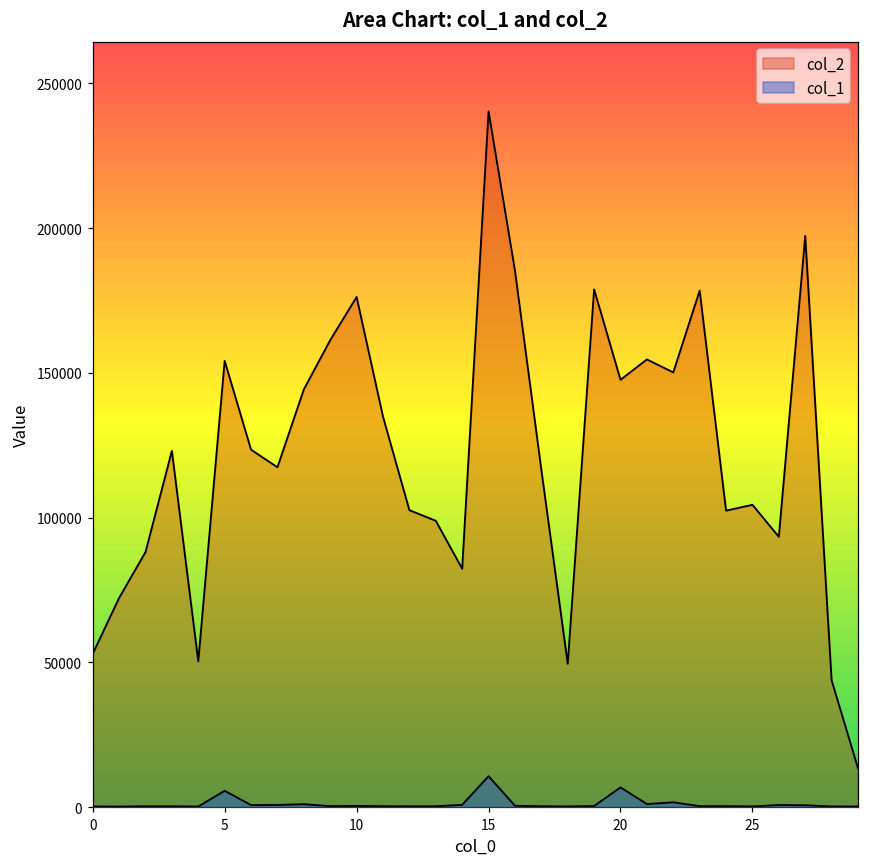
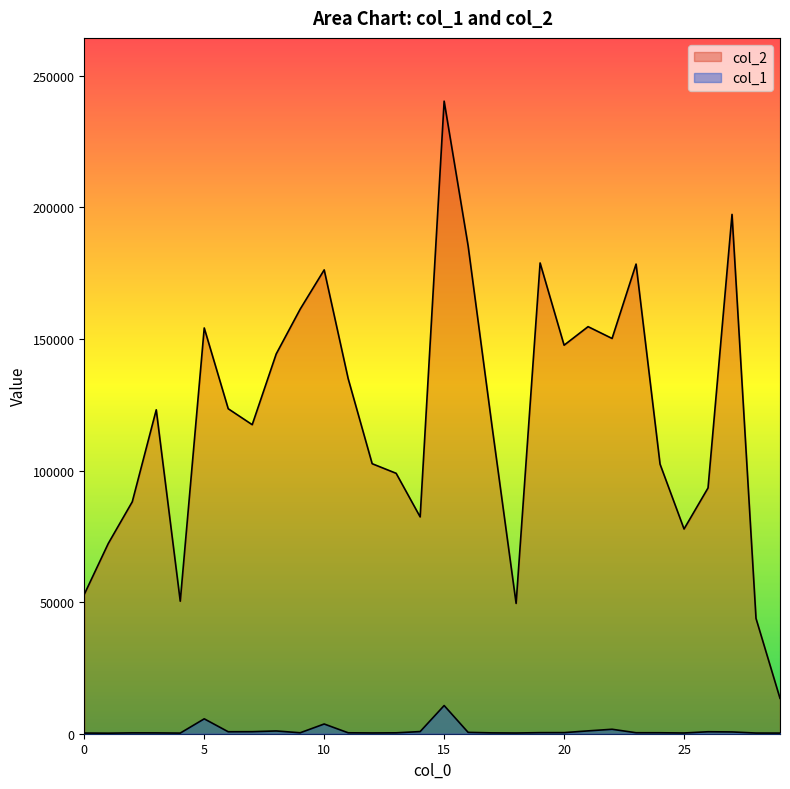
col_1, 10: 0 -> 4000
col_1, 20: 7000 -> 0
col_2, 25: 104000 -> 78000
